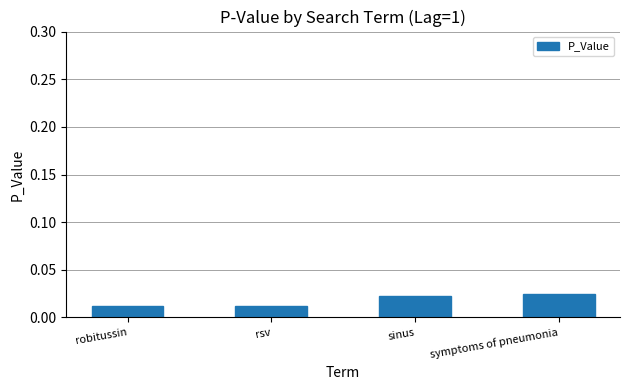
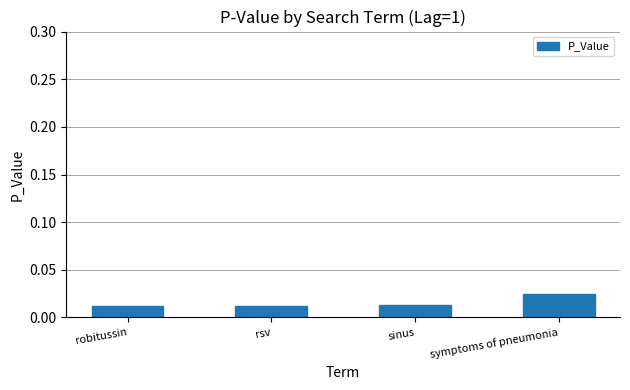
sinus: 0.02 -> 0.01
